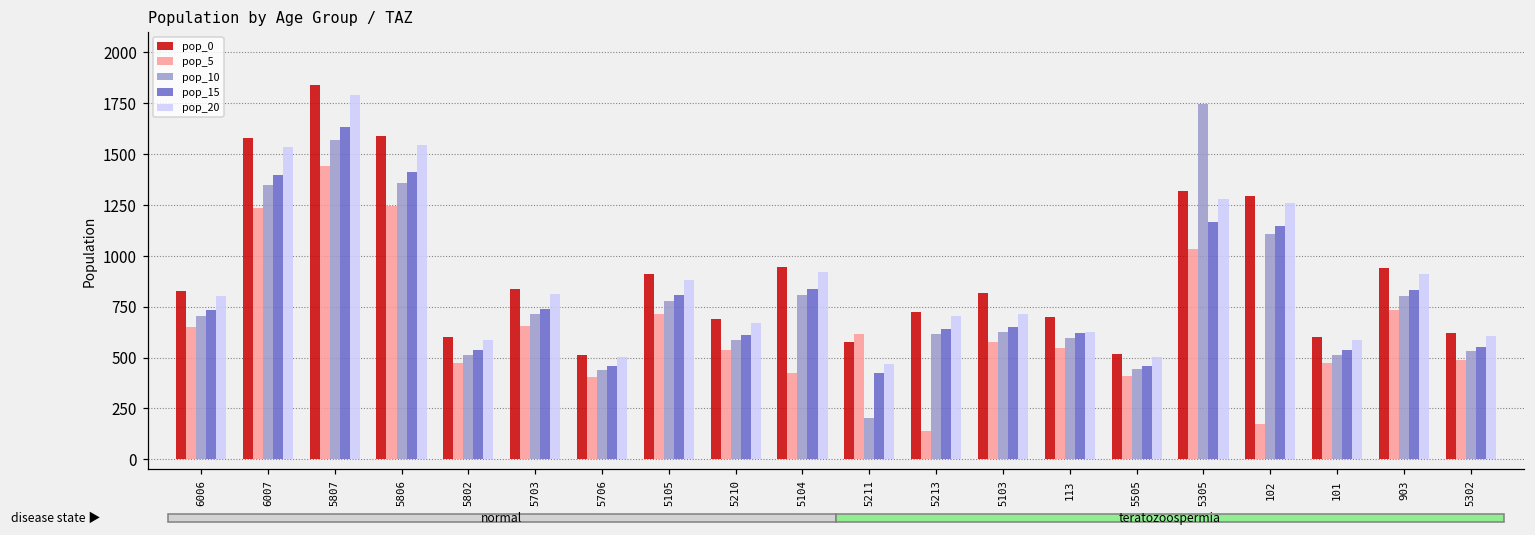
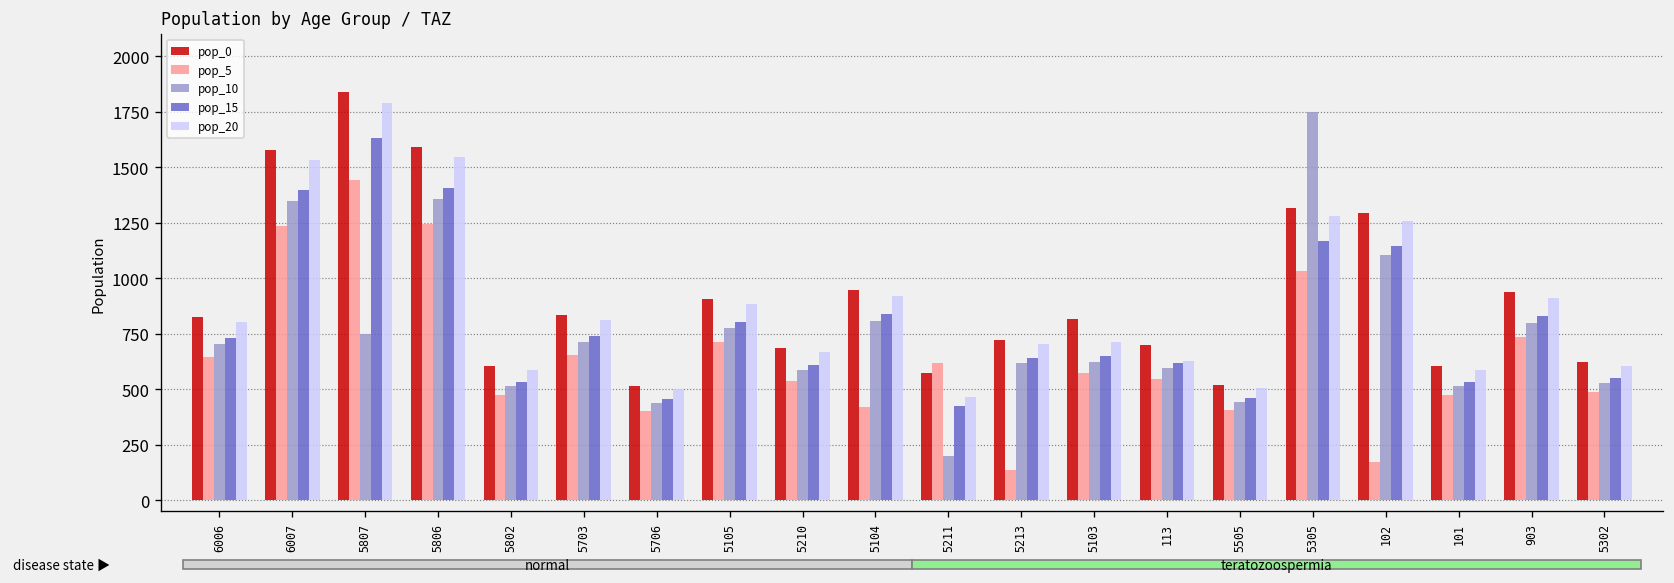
pop_10, 5807: 1570 -> 750
